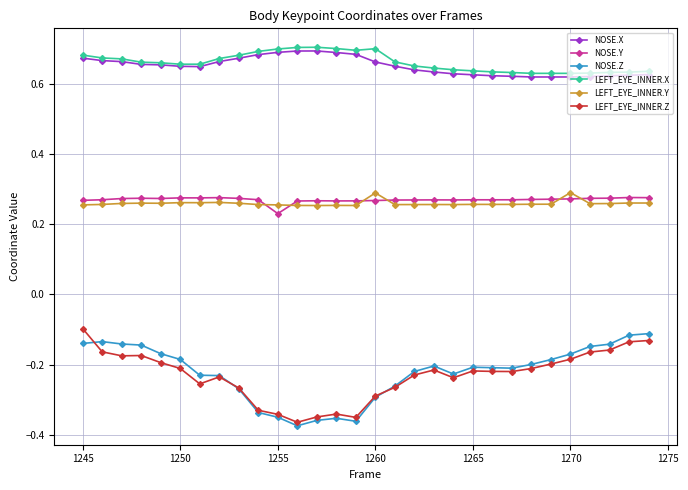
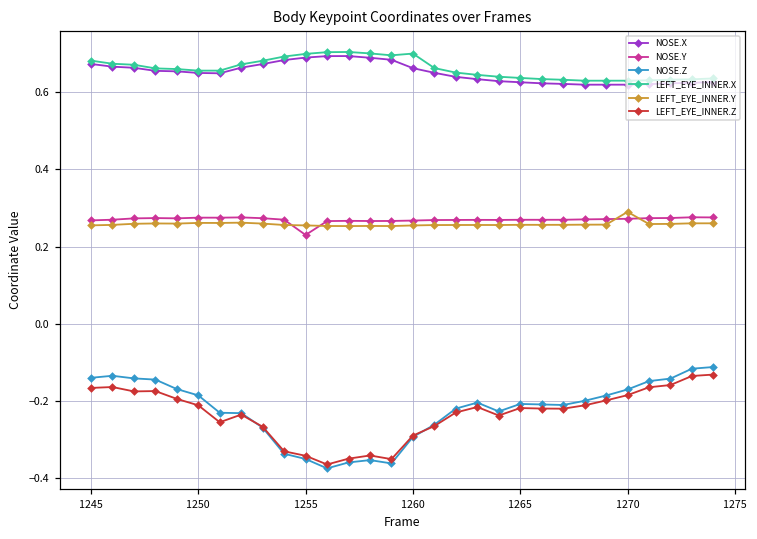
LEFT_EYE_INNER.Z, 1245: -0.10 -> -0.17
LEFT_EYE_INNER.Y, 1260: 0.29 -> 0.25
